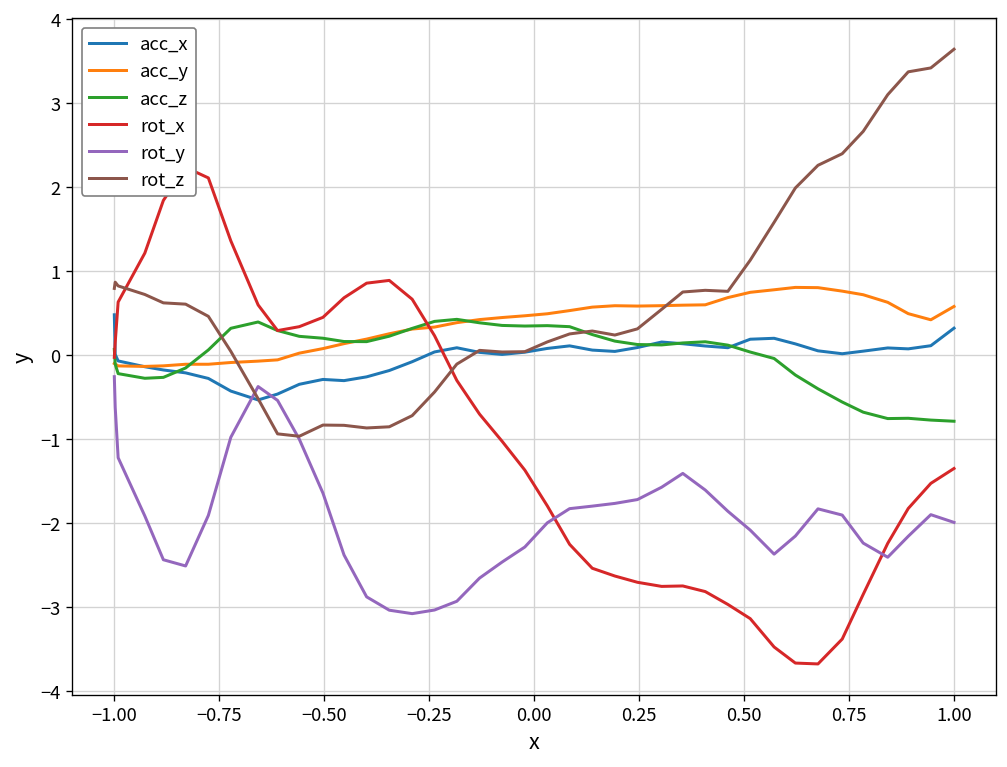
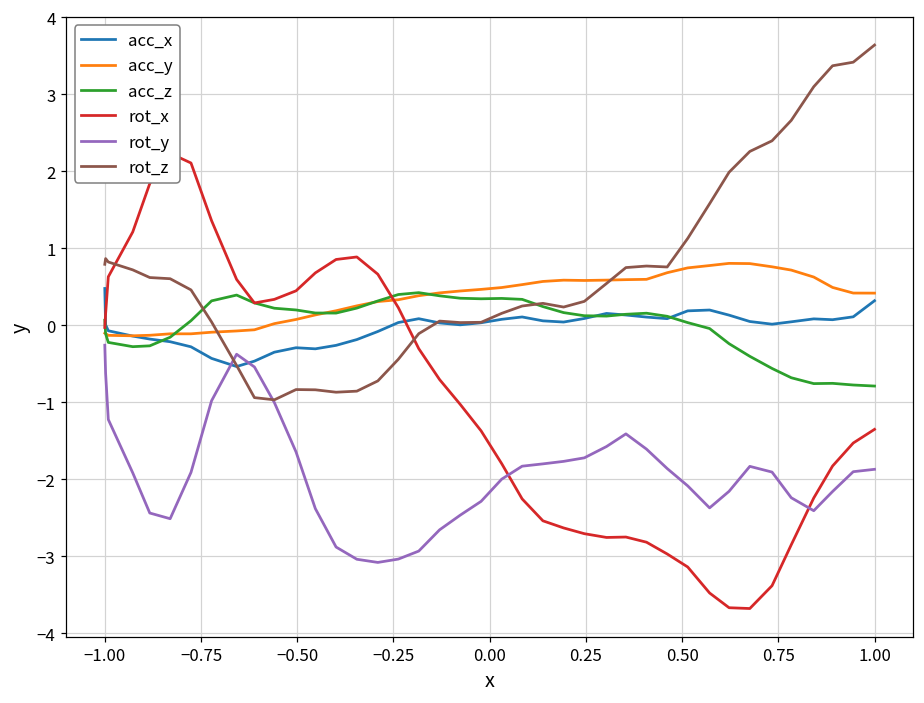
acc_y, 1.00: 0.6 -> 0.4
rot_y, 1.00: -2.0 -> -1.9
